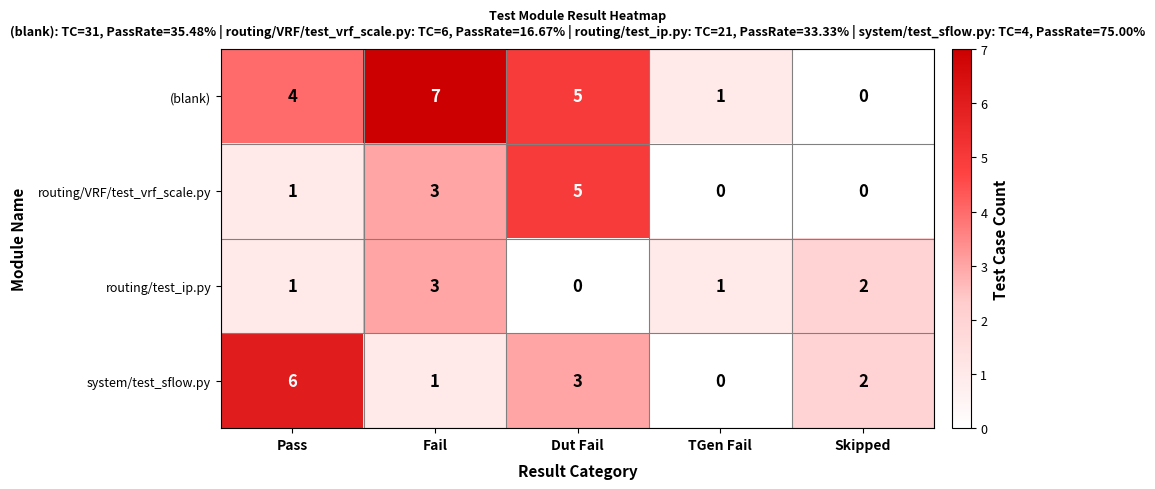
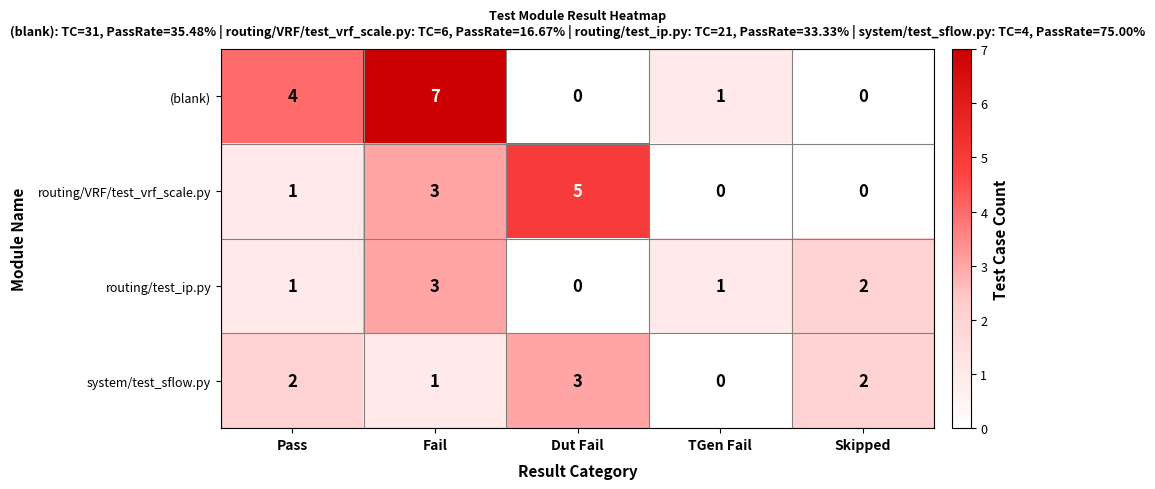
(blank), Dut Fail: 5 -> 0
system/test_sflow.py, Pass: 6 -> 2
